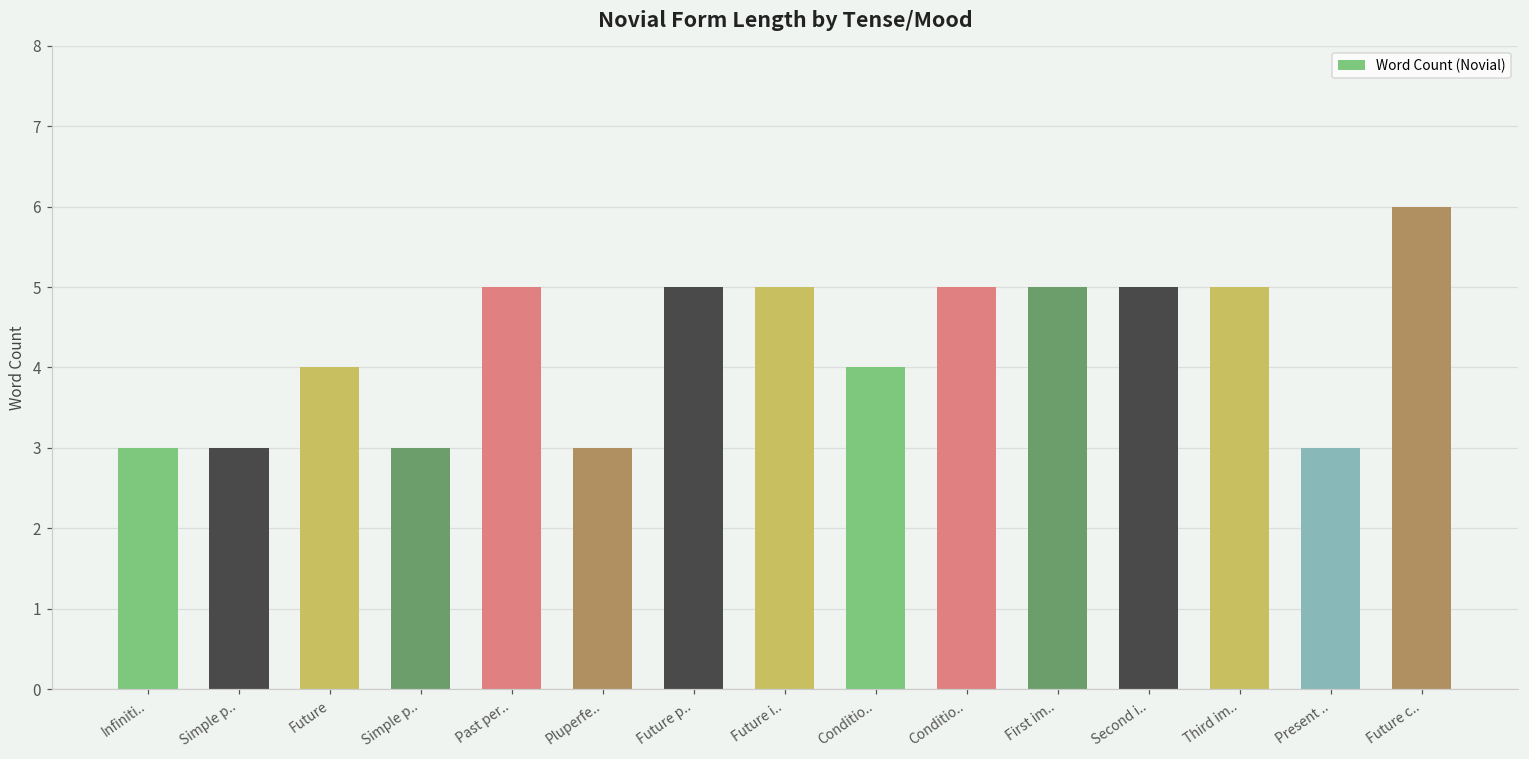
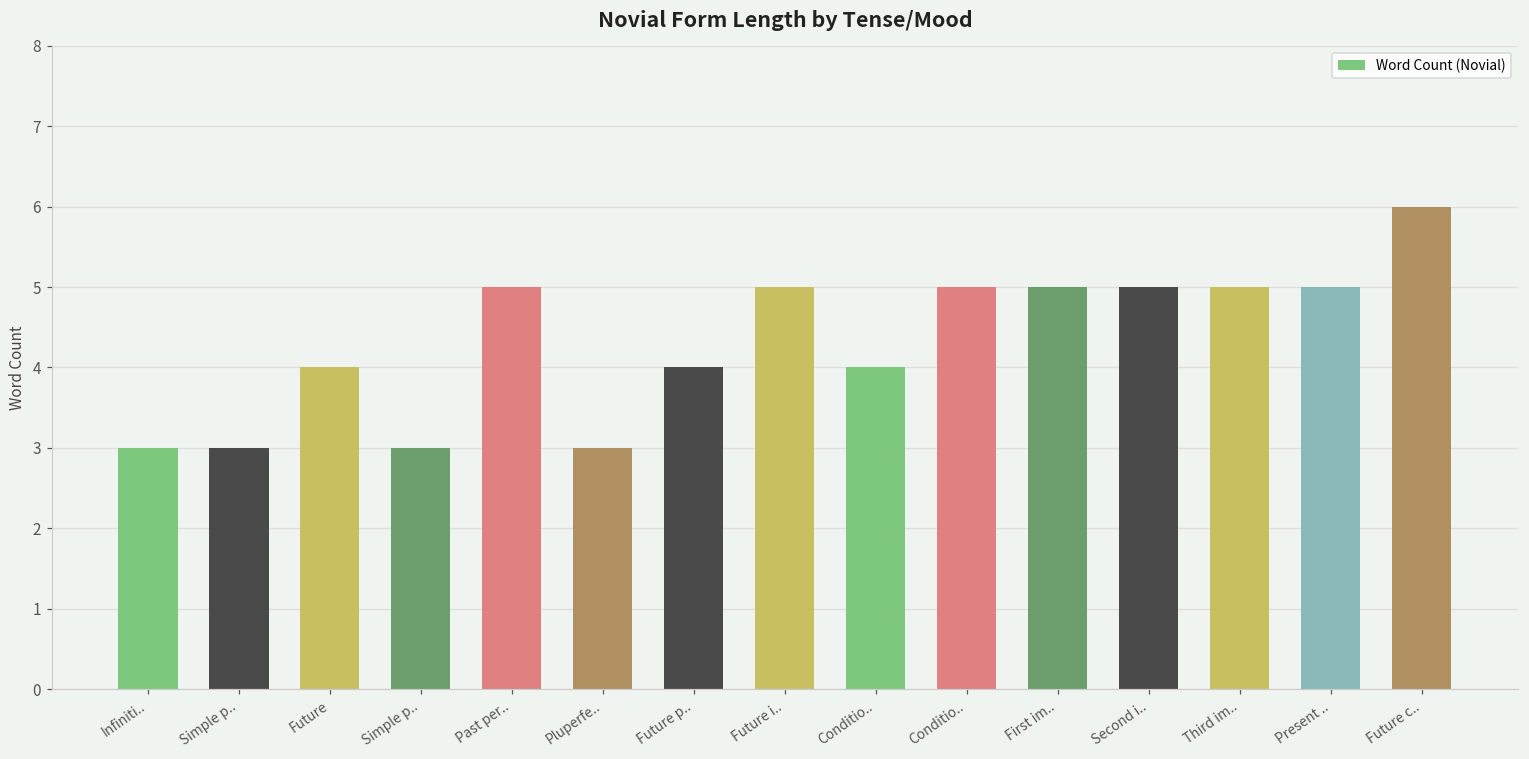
Future p..: 5 -> 4
Present ..: 3 -> 5
